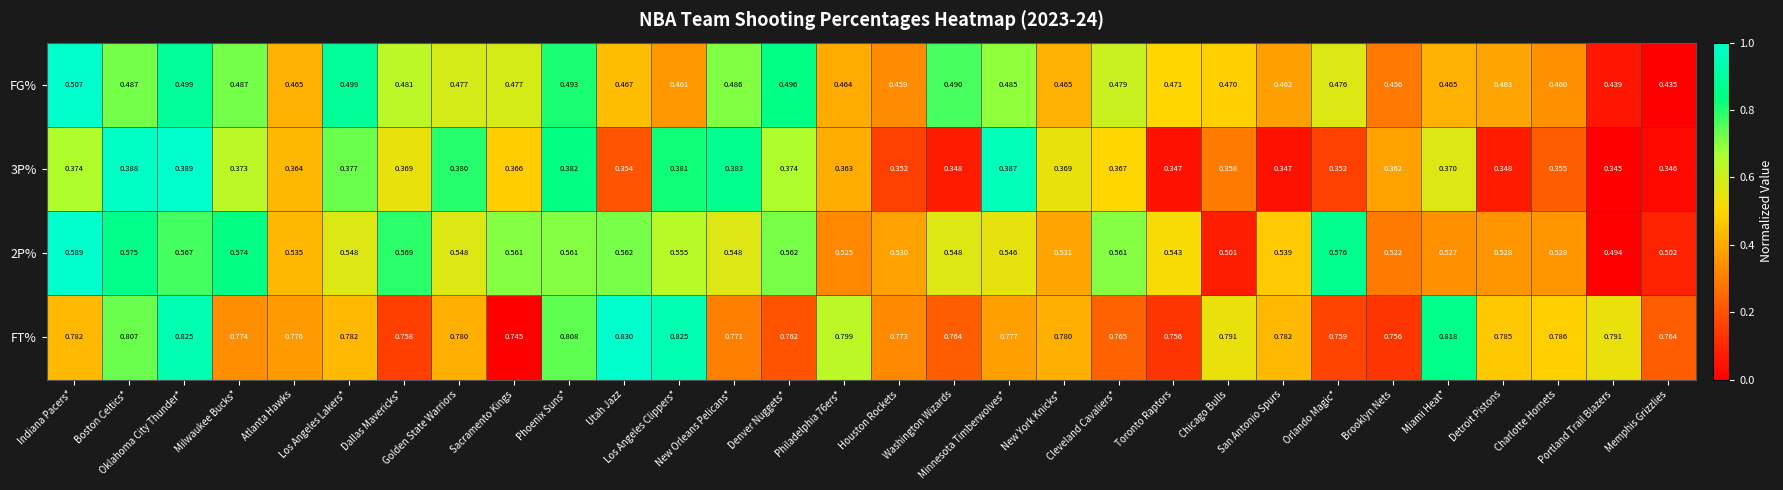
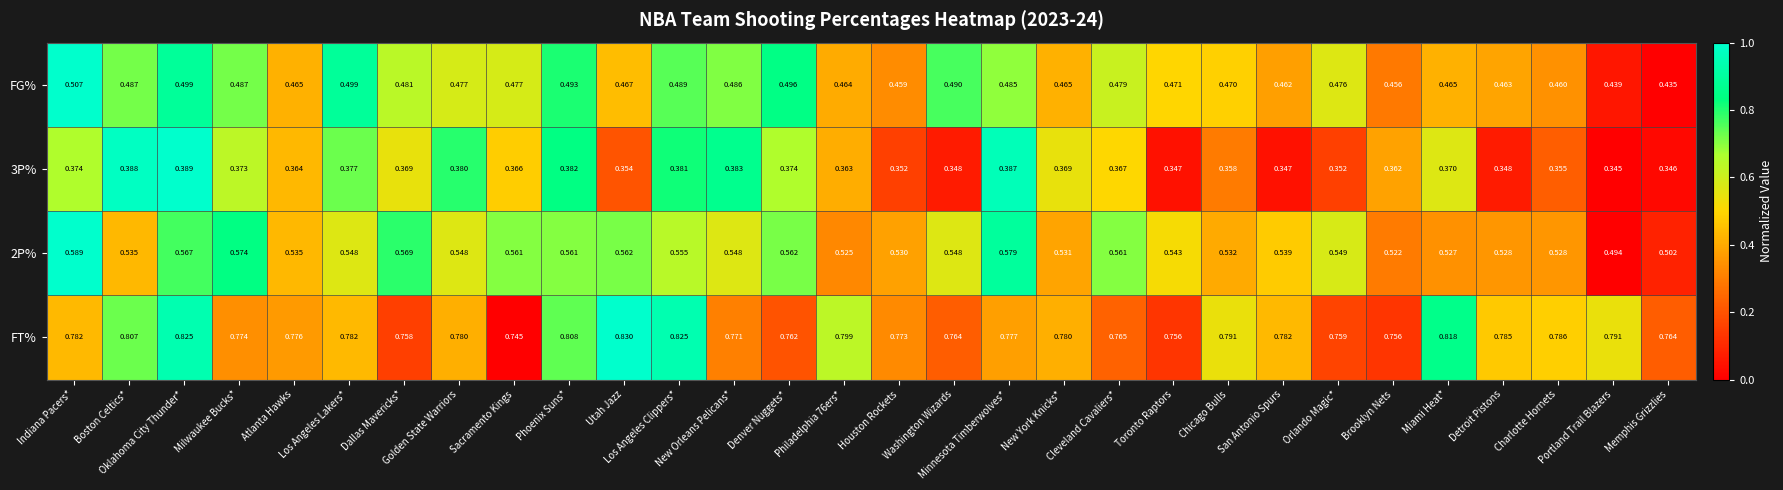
FG%, Los Angeles Clippers*: 0.461 -> 0.489
2P%, Boston Celtics*: 0.575 -> 0.535
2P%, Minnesota Timberwolves*: 0.546 -> 0.579
2P%, Chicago Bulls: 0.501 -> 0.532
2P%, Orlando Magic*: 0.576 -> 0.549
